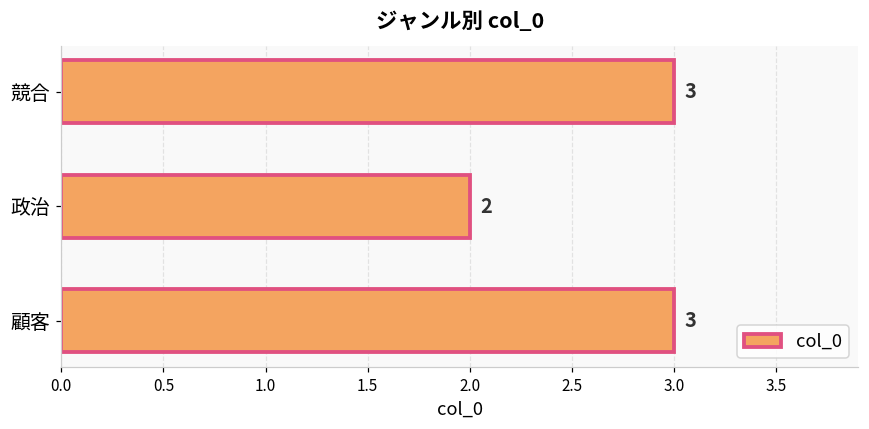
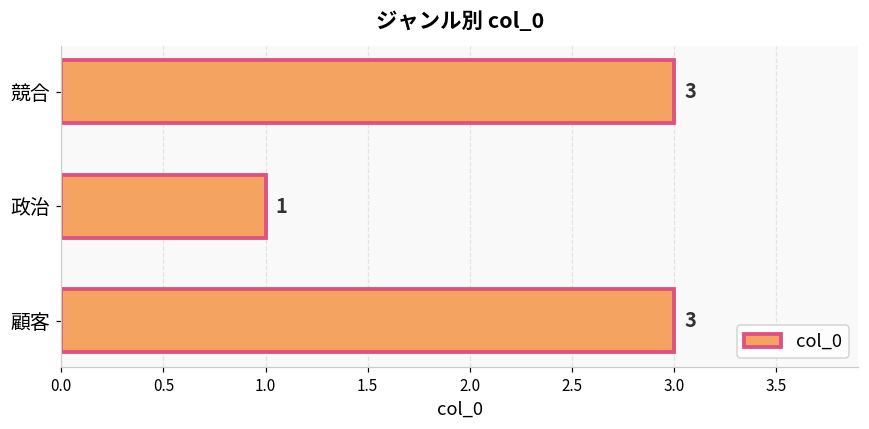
政治: 2 -> 1
